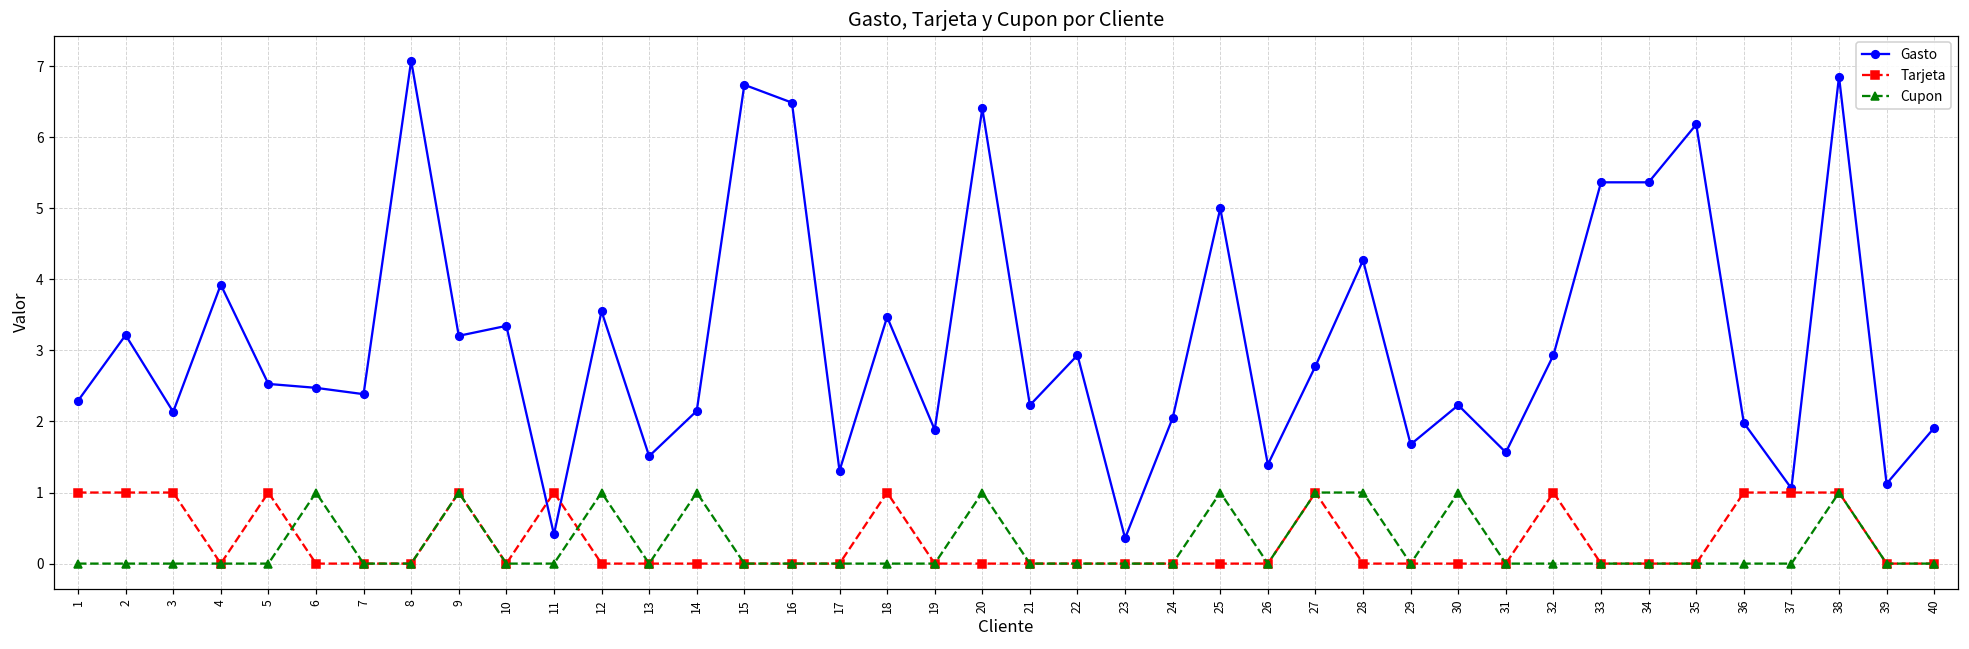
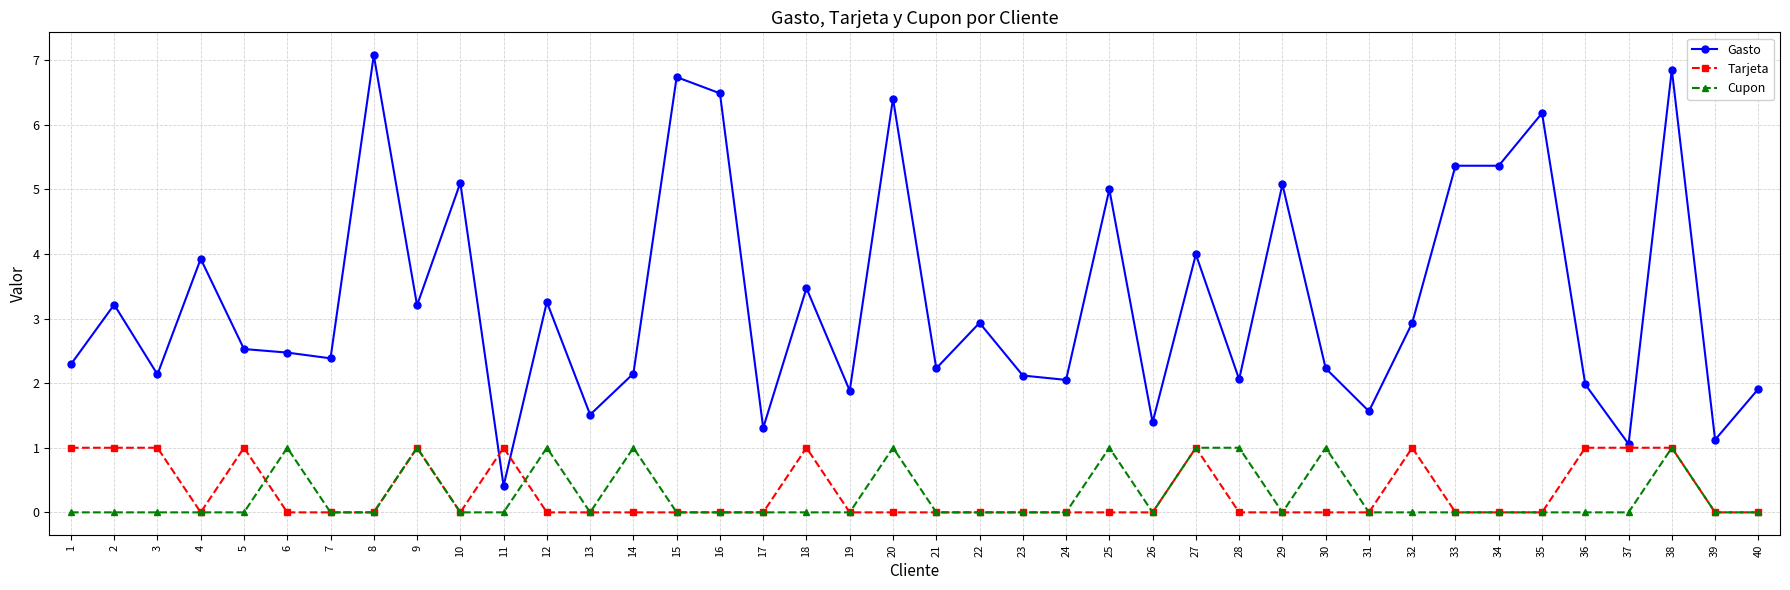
Gasto, 10: 3.3 -> 5.1
Gasto, 12: 3.6 -> 3.3
Gasto, 23: 0.4 -> 2.1
Gasto, 27: 2.8 -> 4.0
Gasto, 28: 4.3 -> 2.1
Gasto, 29: 1.7 -> 5.1
